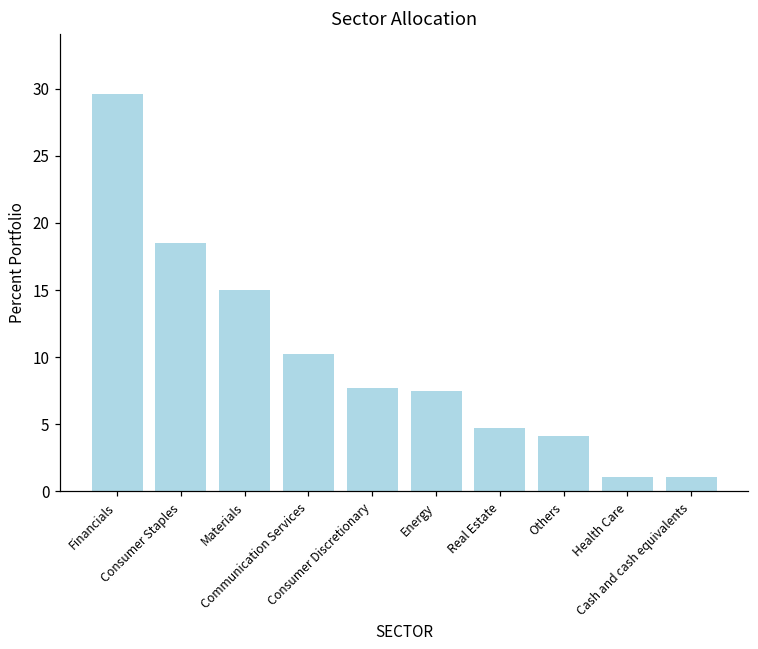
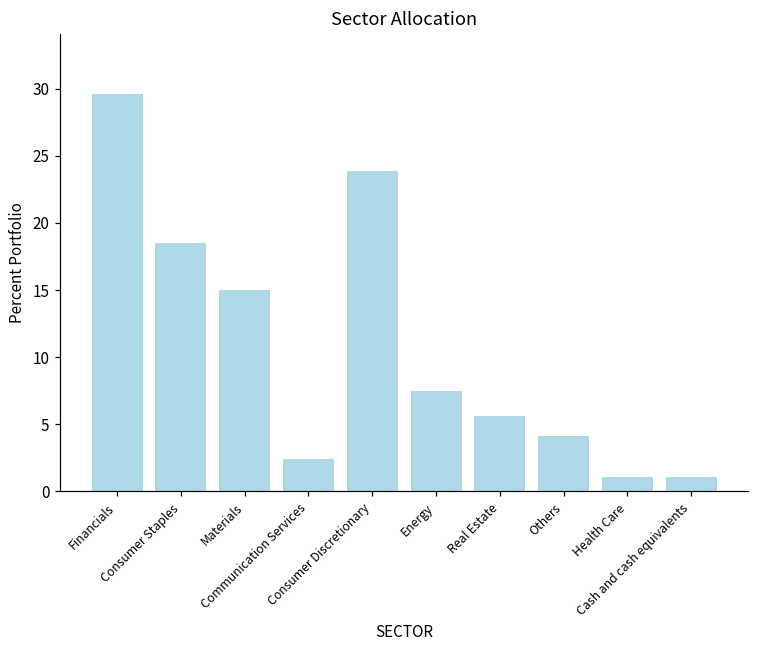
Communication Services: 10.2 -> 2.4
Consumer Discretionary: 7.7 -> 23.9
Real Estate: 4.7 -> 5.6
